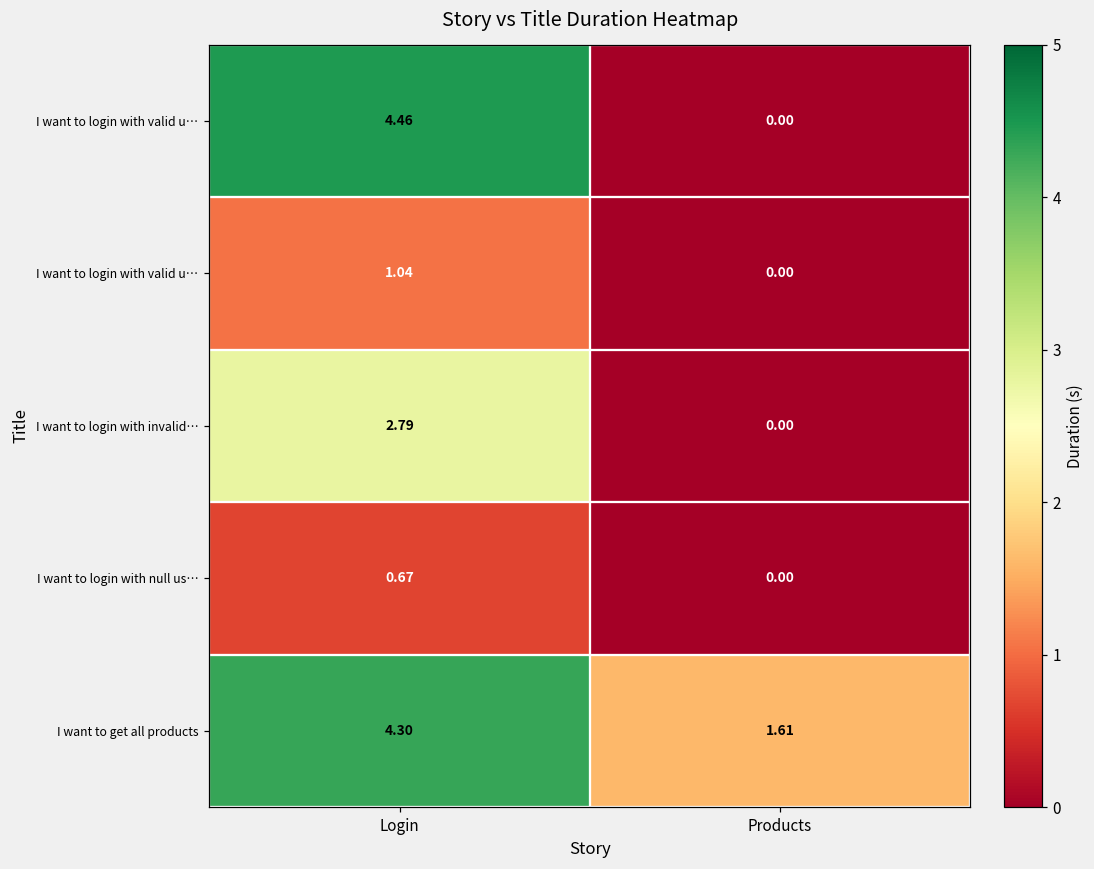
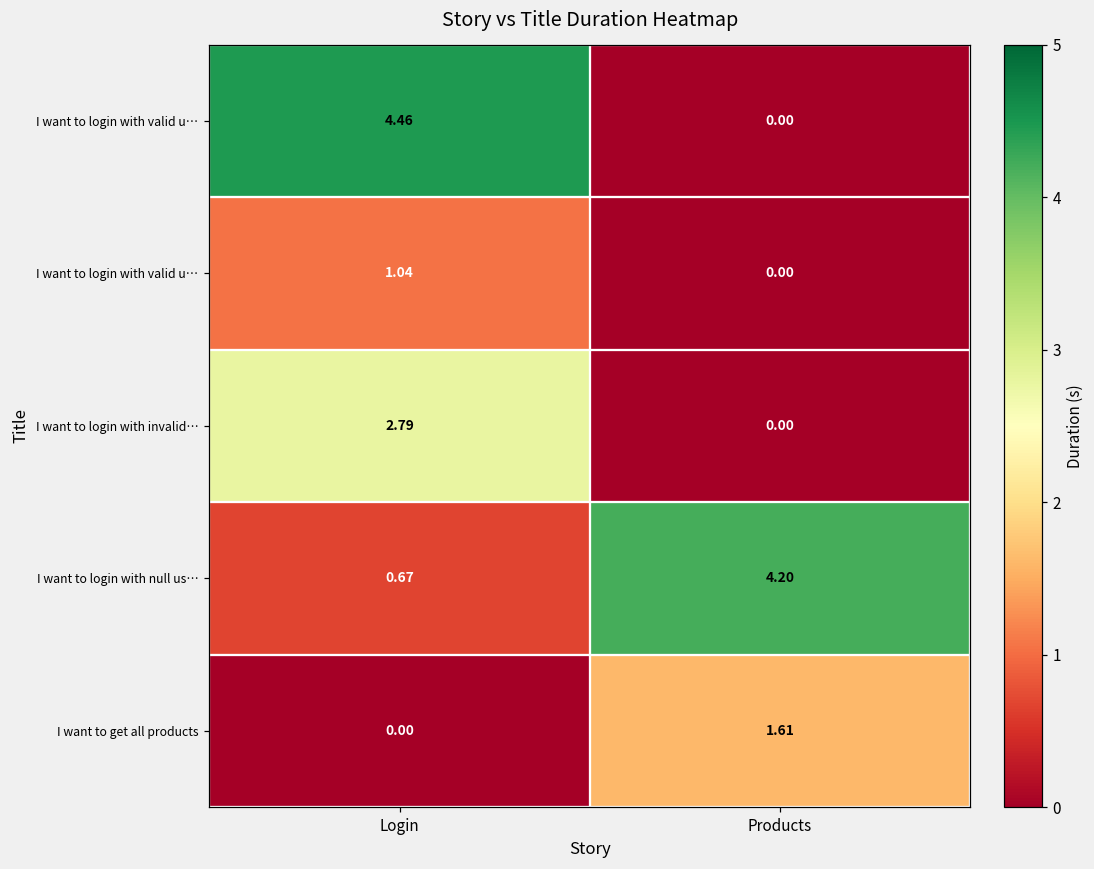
I want to login with null us…, Products: 0.00 -> 4.20
I want to get all products, Login: 4.30 -> 0.00
